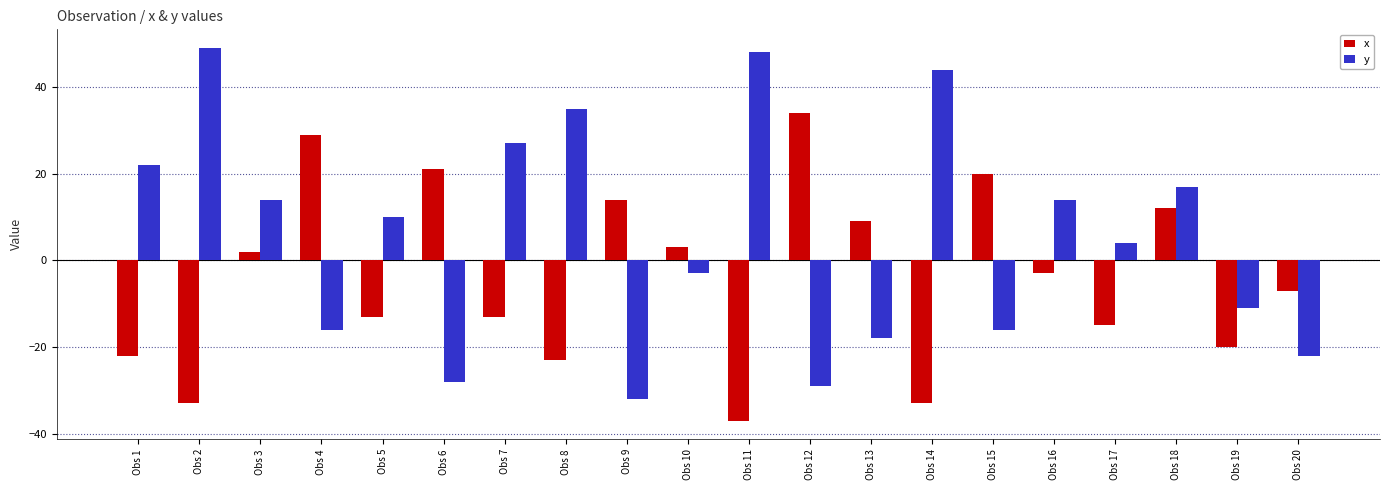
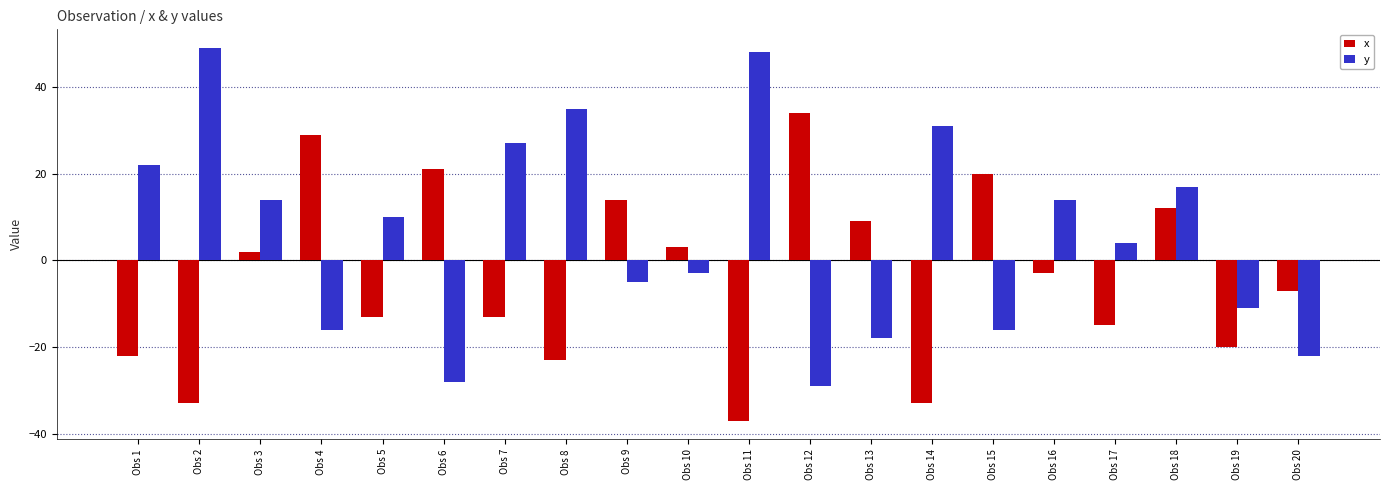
y, Obs 9: -32 -> -5
y, Obs 14: 44 -> 31
